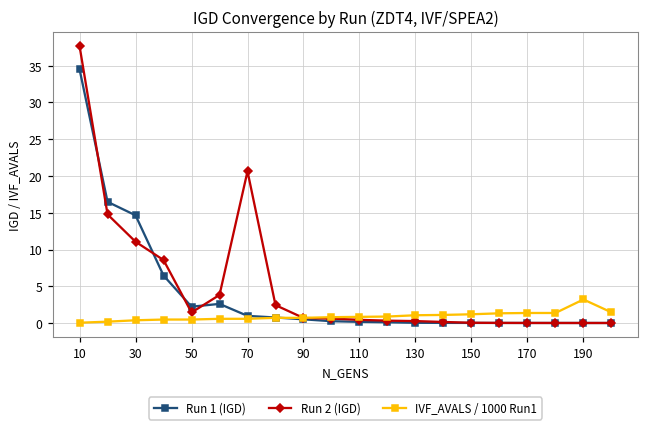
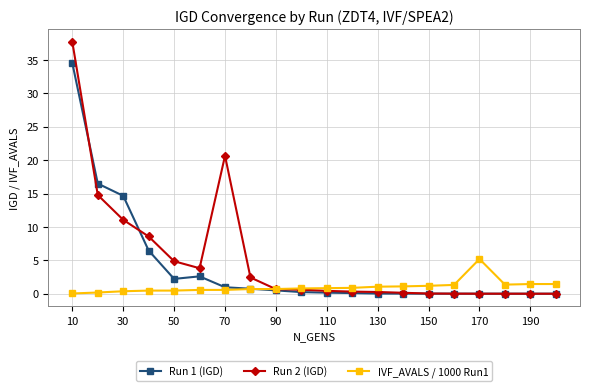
Run 2 (IGD), 50: 1 -> 5
IVF_AVALS / 1000 Run1, 170: 1 -> 5
IVF_AVALS / 1000 Run1, 190: 3 -> 1
